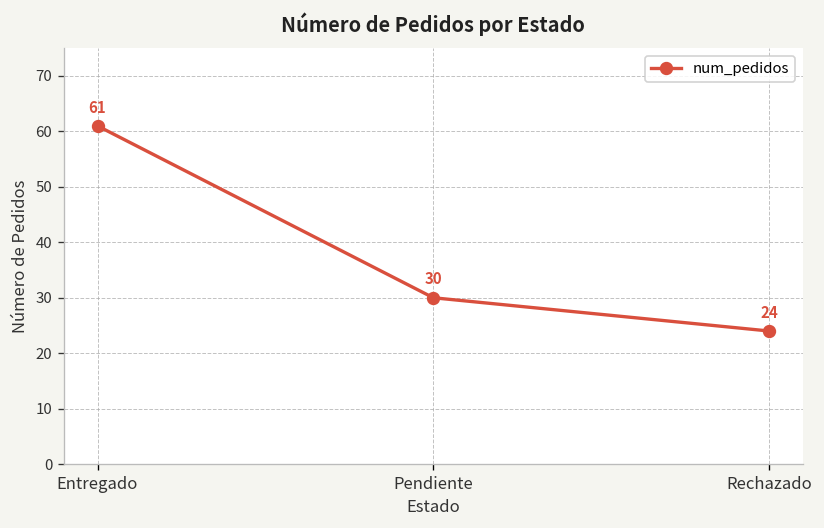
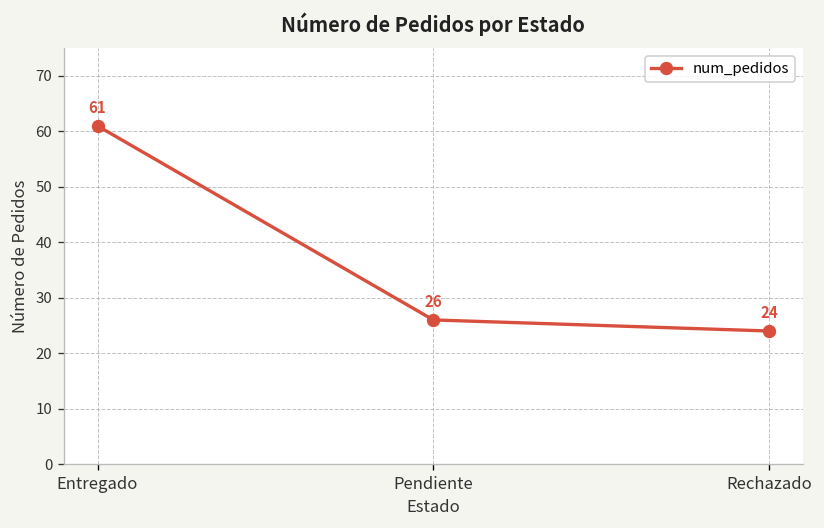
Pendiente: 30 -> 26
